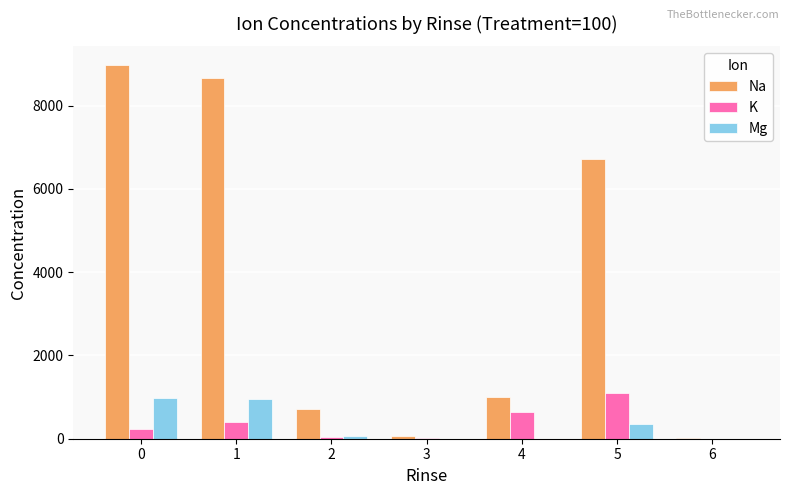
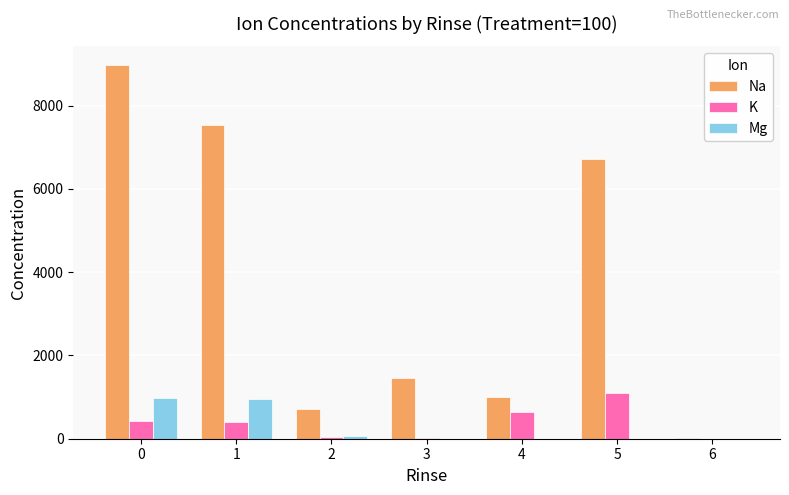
K, 0: 200 -> 400
Na, 1: 8700 -> 7500
Na, 3: 100 -> 1500
Mg, 5: 400 -> 0
